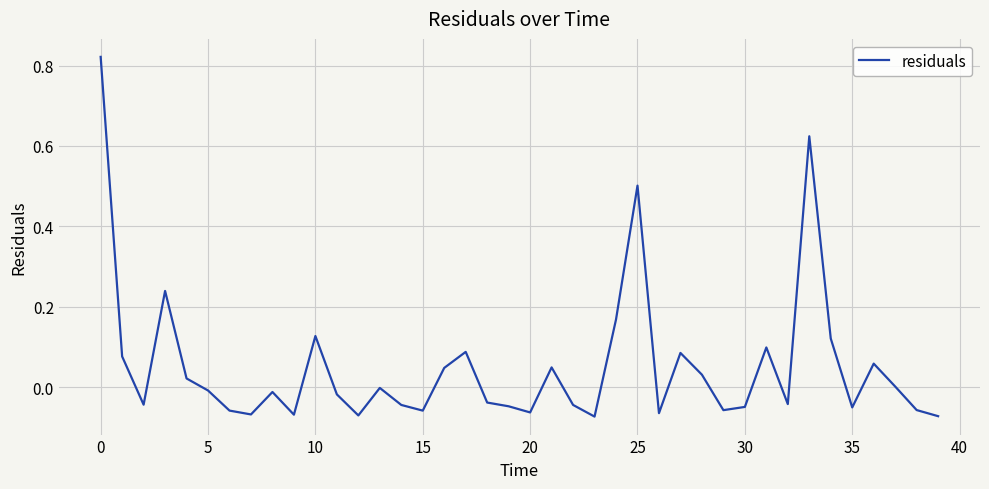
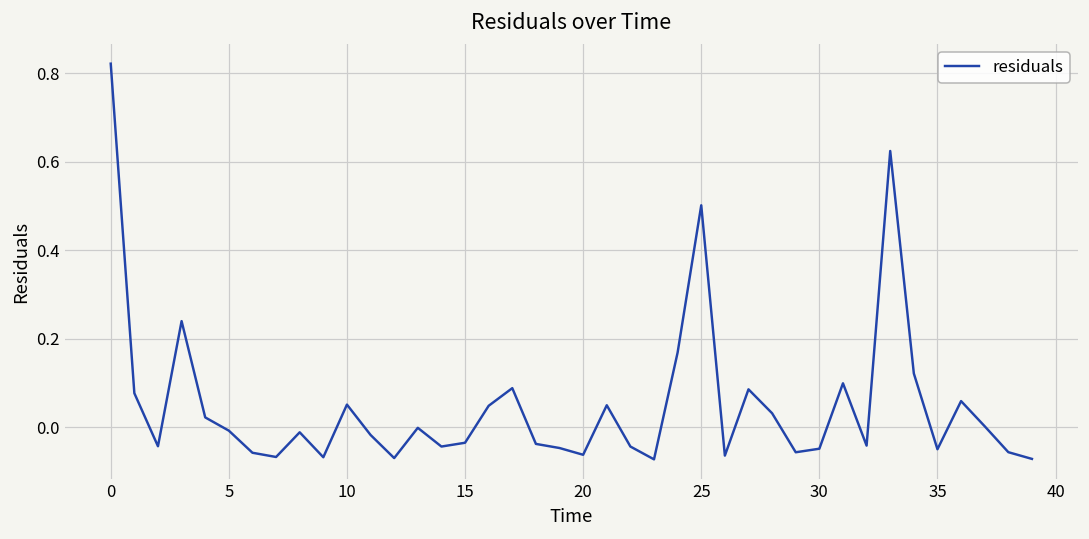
10: 0.13 -> 0.05
15: -0.06 -> -0.04
